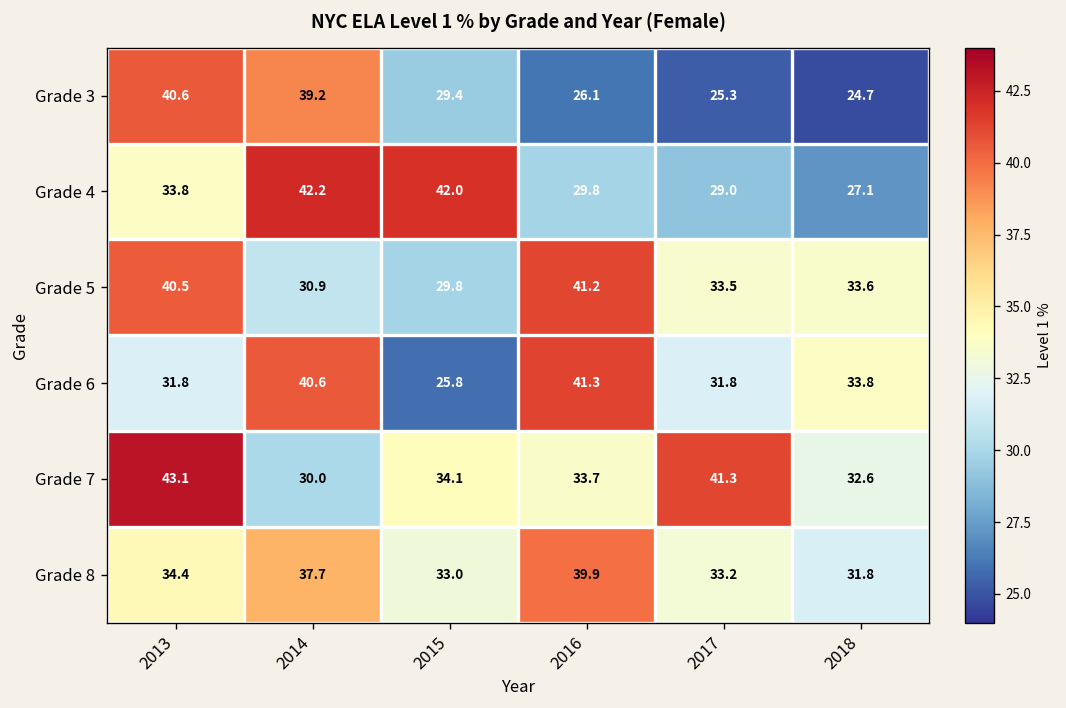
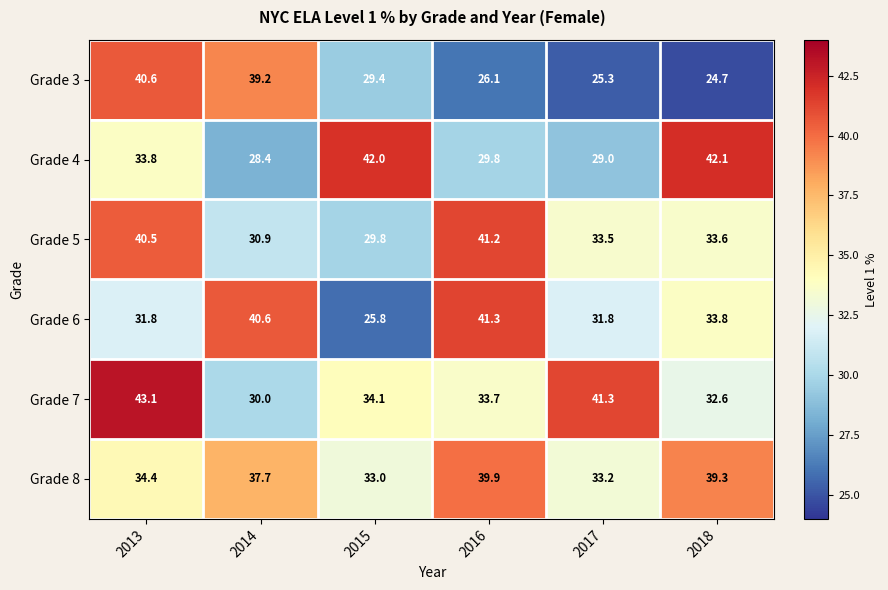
Grade 4, 2014: 42.2 -> 28.4
Grade 4, 2018: 27.1 -> 42.1
Grade 8, 2018: 31.8 -> 39.3
